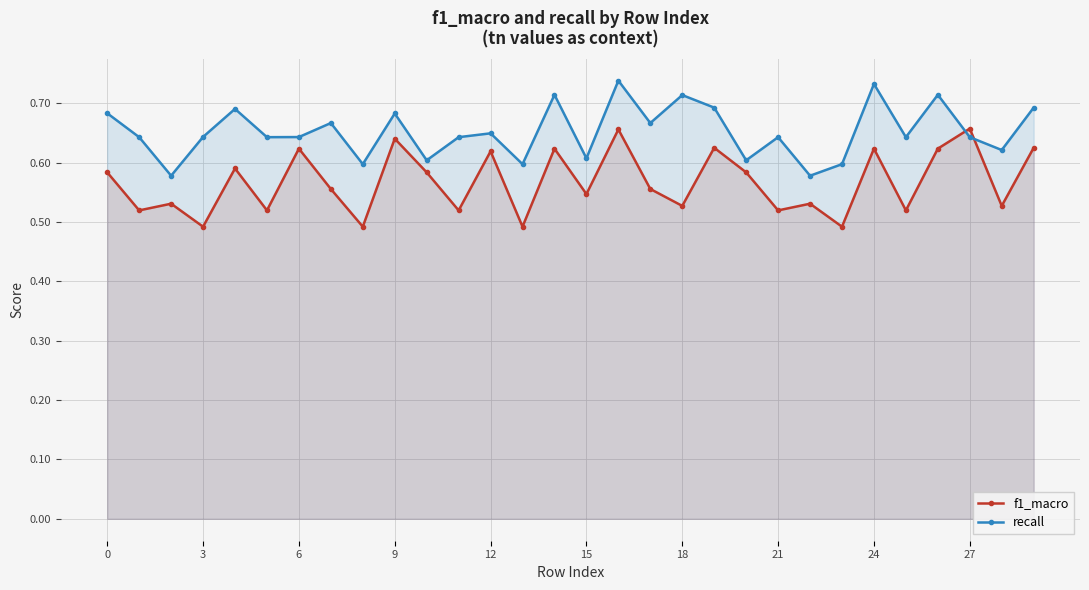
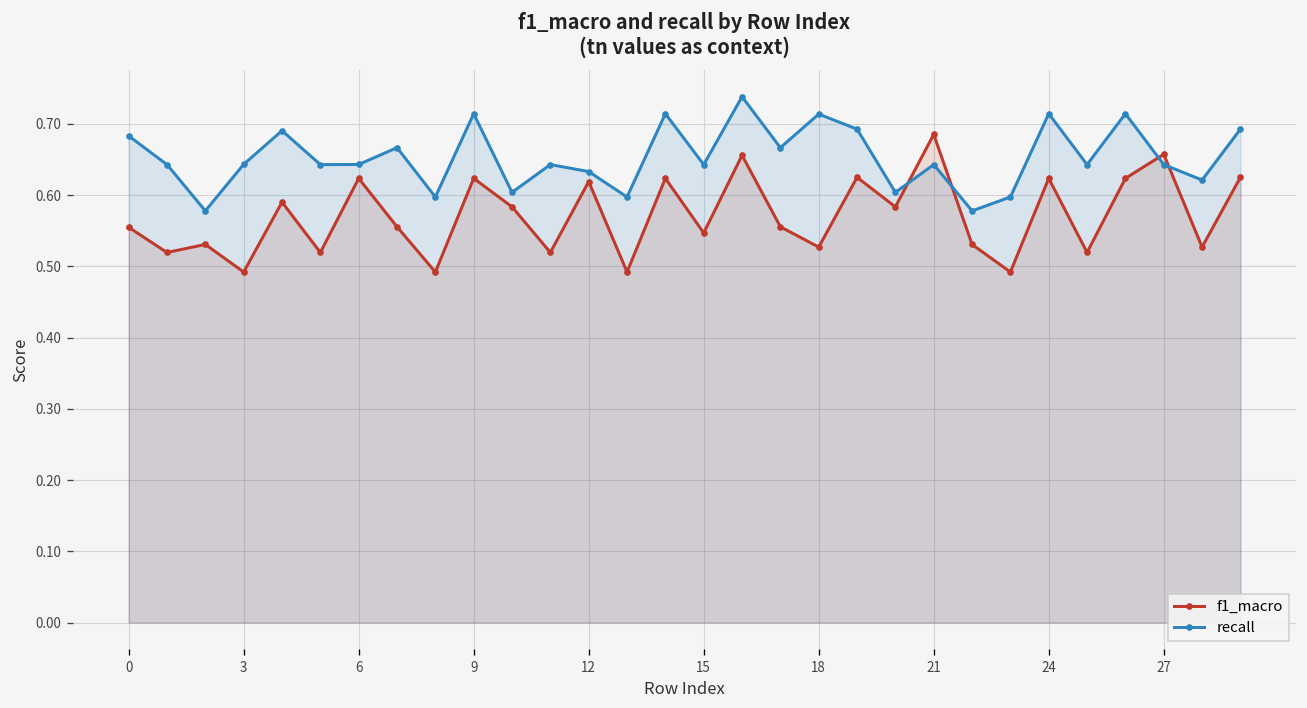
f1_macro, 0: 0.58 -> 0.55
f1_macro, 9: 0.64 -> 0.62
recall, 9: 0.68 -> 0.71
recall, 12: 0.65 -> 0.63
recall, 15: 0.61 -> 0.64
f1_macro, 21: 0.52 -> 0.69
recall, 24: 0.73 -> 0.71
